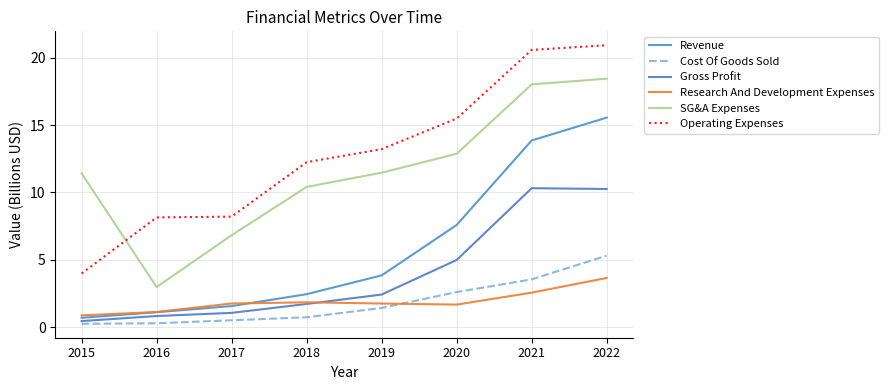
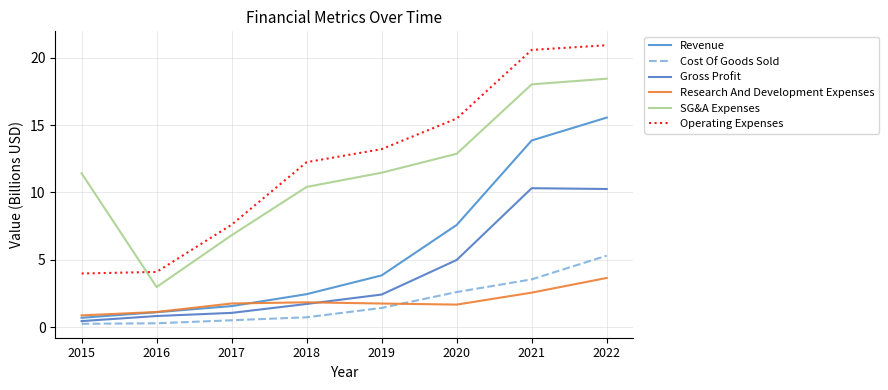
Operating Expenses, 2016: 8.1 -> 4.1
Operating Expenses, 2017: 8.2 -> 7.6
